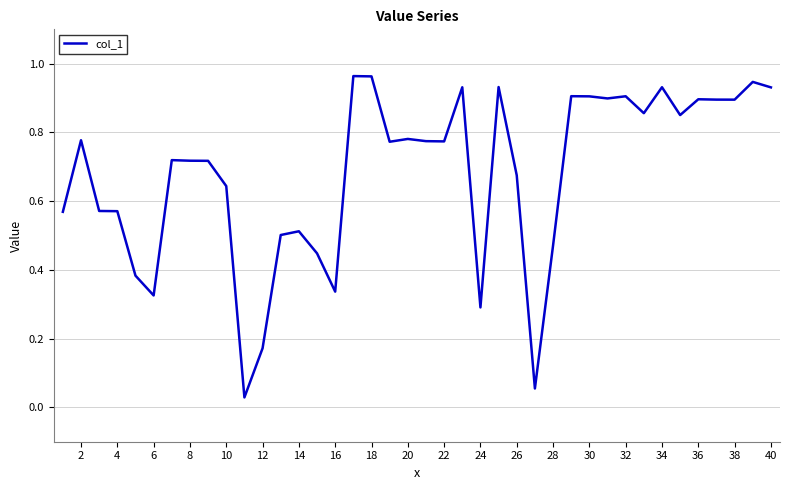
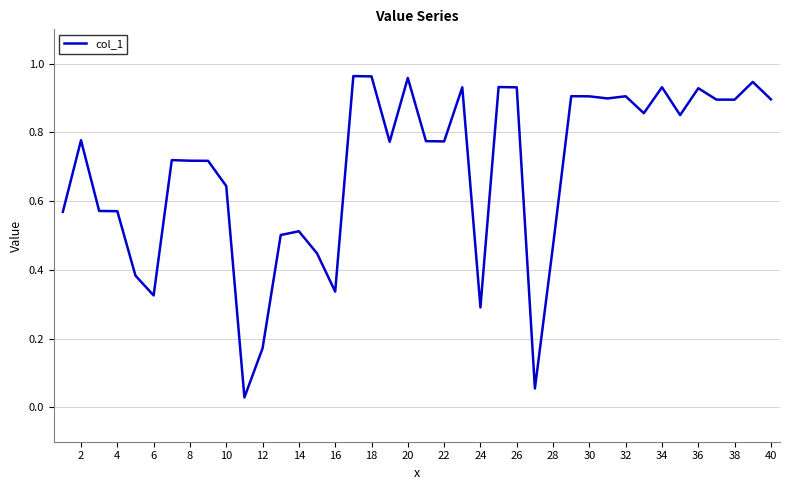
20: 0.78 -> 0.96
26: 0.68 -> 0.93
36: 0.90 -> 0.93
40: 0.93 -> 0.90
